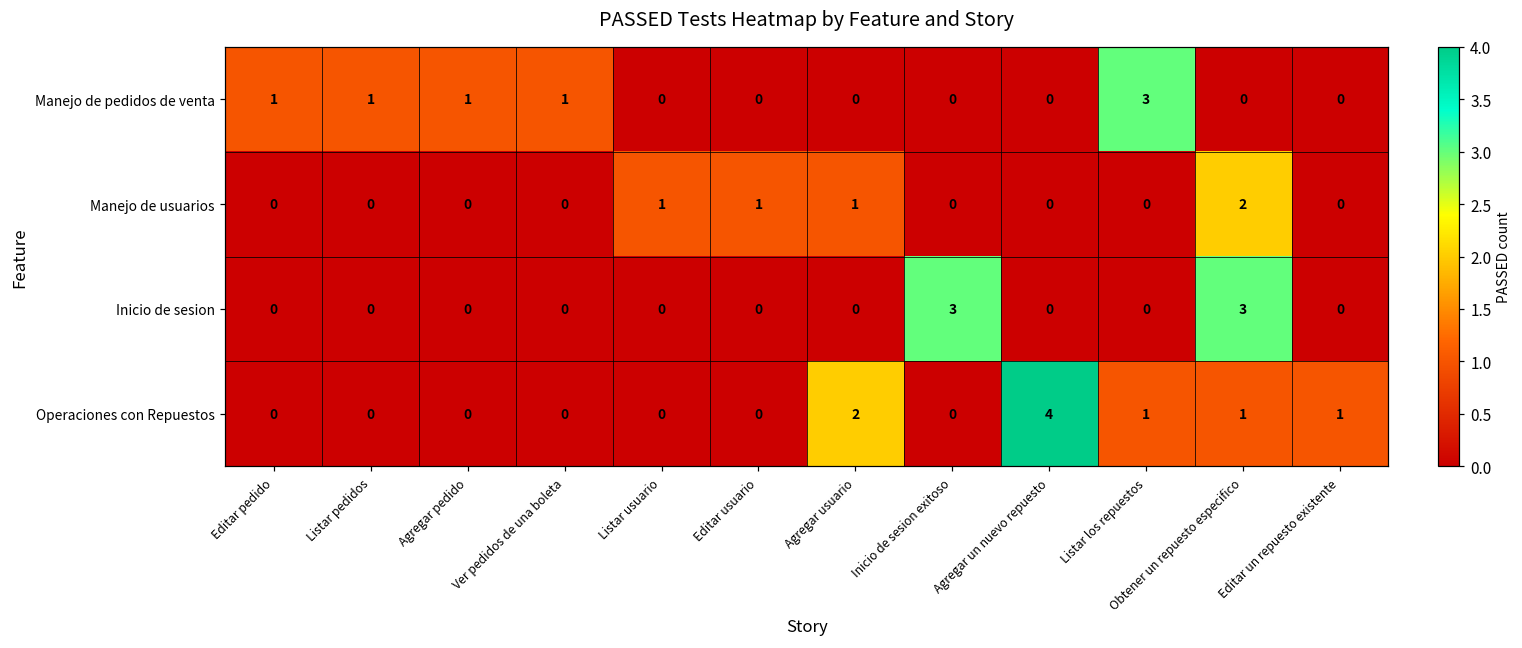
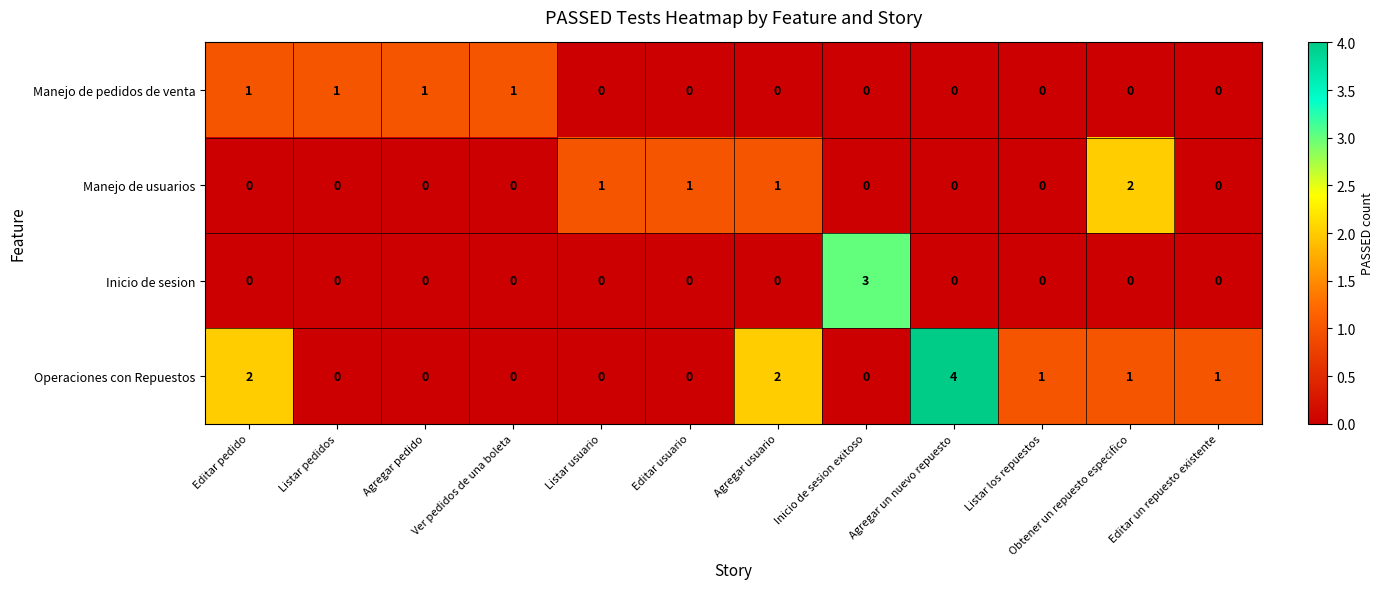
Manejo de pedidos de venta, Listar los repuestos: 3 -> 0
Inicio de sesion, Obtener un repuesto especifico: 3 -> 0
Operaciones con Repuestos, Editar pedido: 0 -> 2
